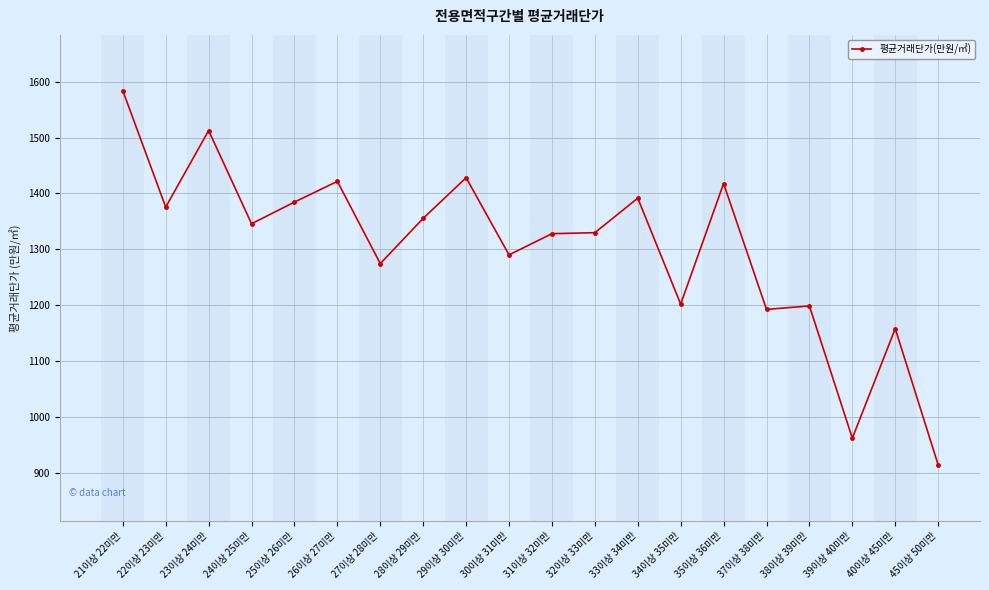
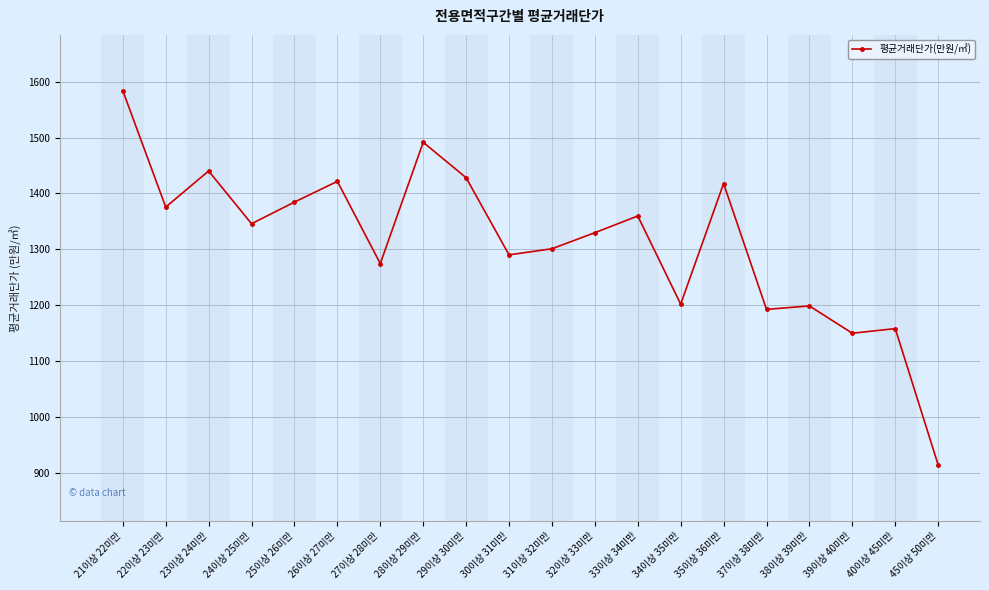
23이상 24미만: 1510 -> 1440
28이상 29미만: 1360 -> 1490
31이상 32미만: 1330 -> 1300
33이상 34미만: 1390 -> 1360
39이상 40미만: 960 -> 1150
